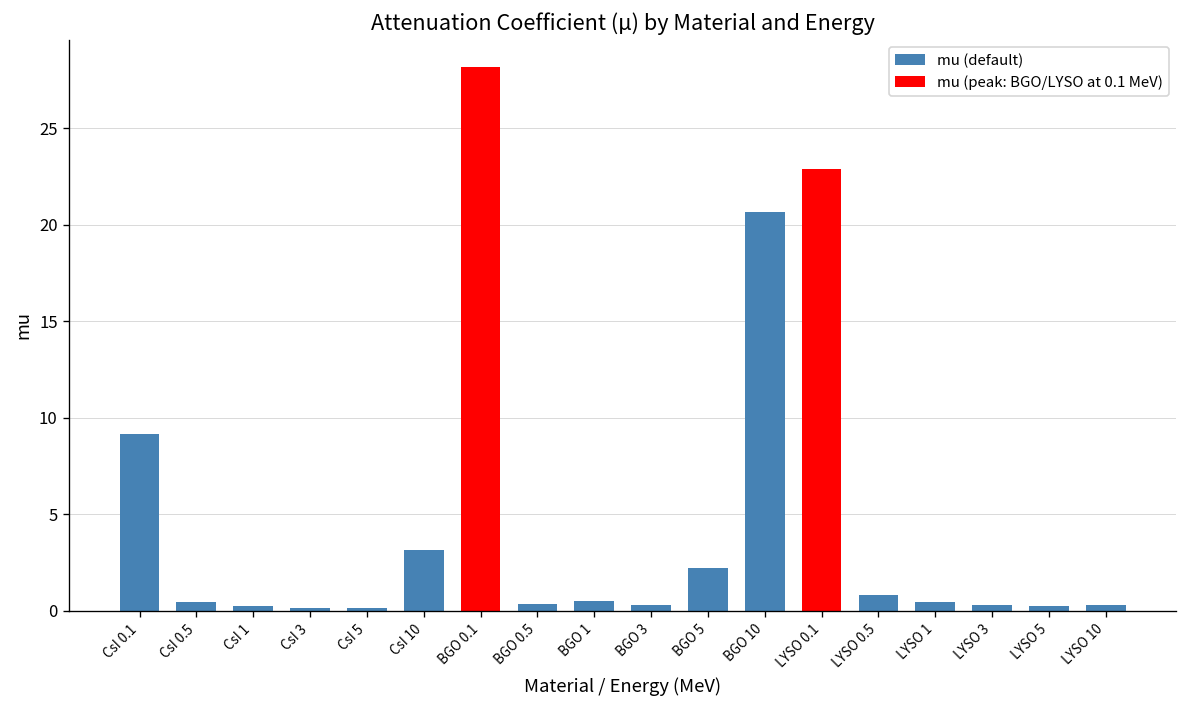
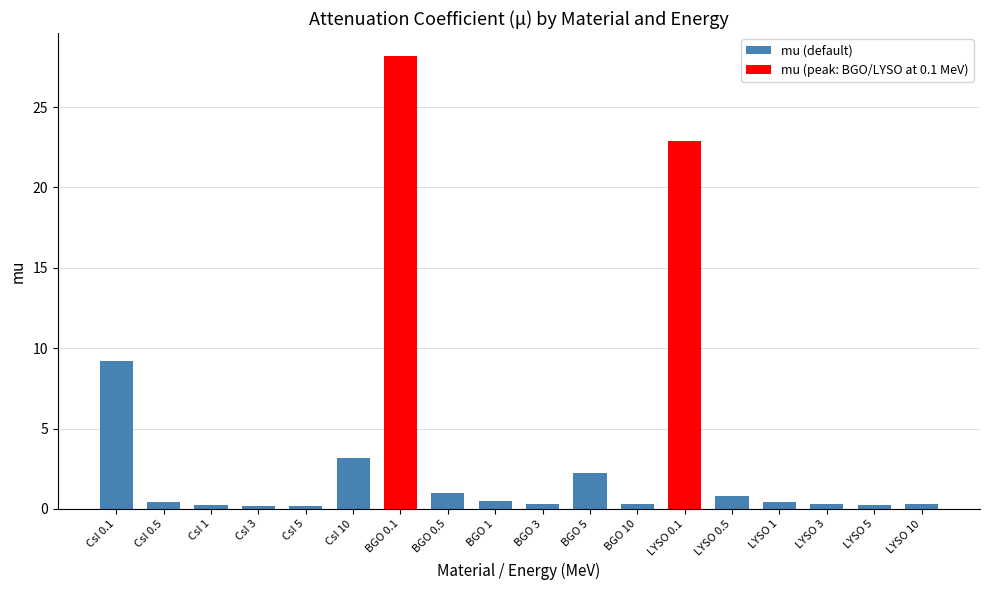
BGO 0.5: 0.3 -> 1.0
BGO 10: 20.7 -> 0.3
